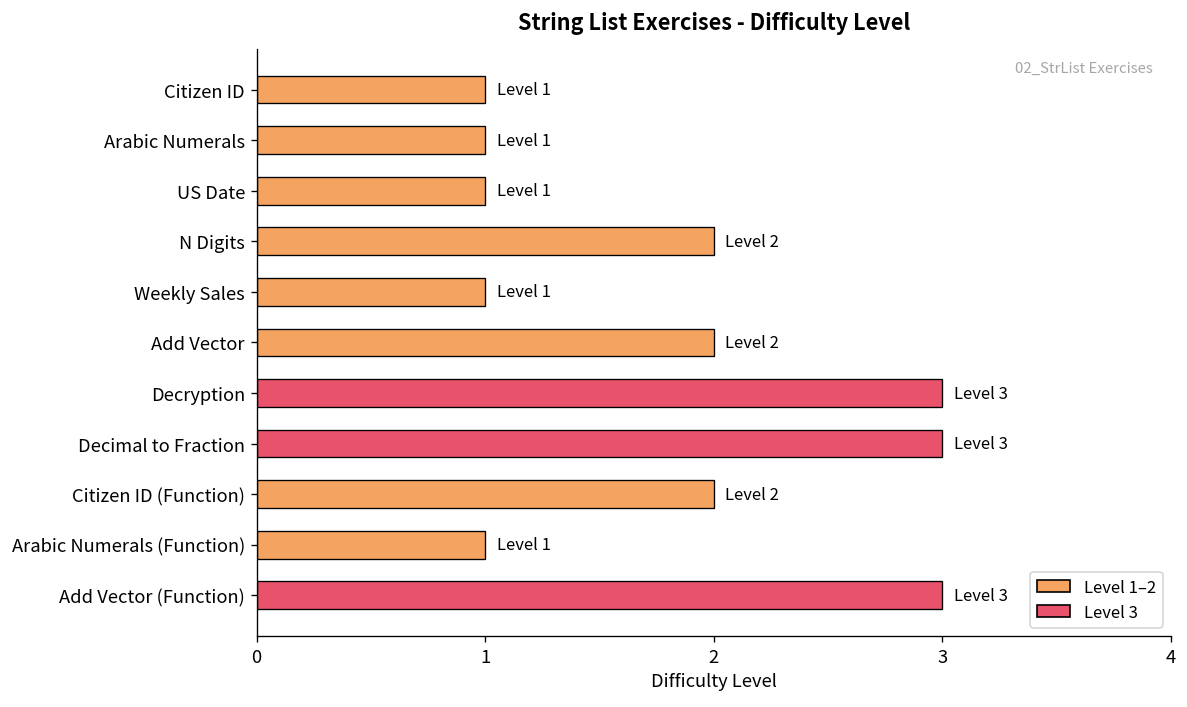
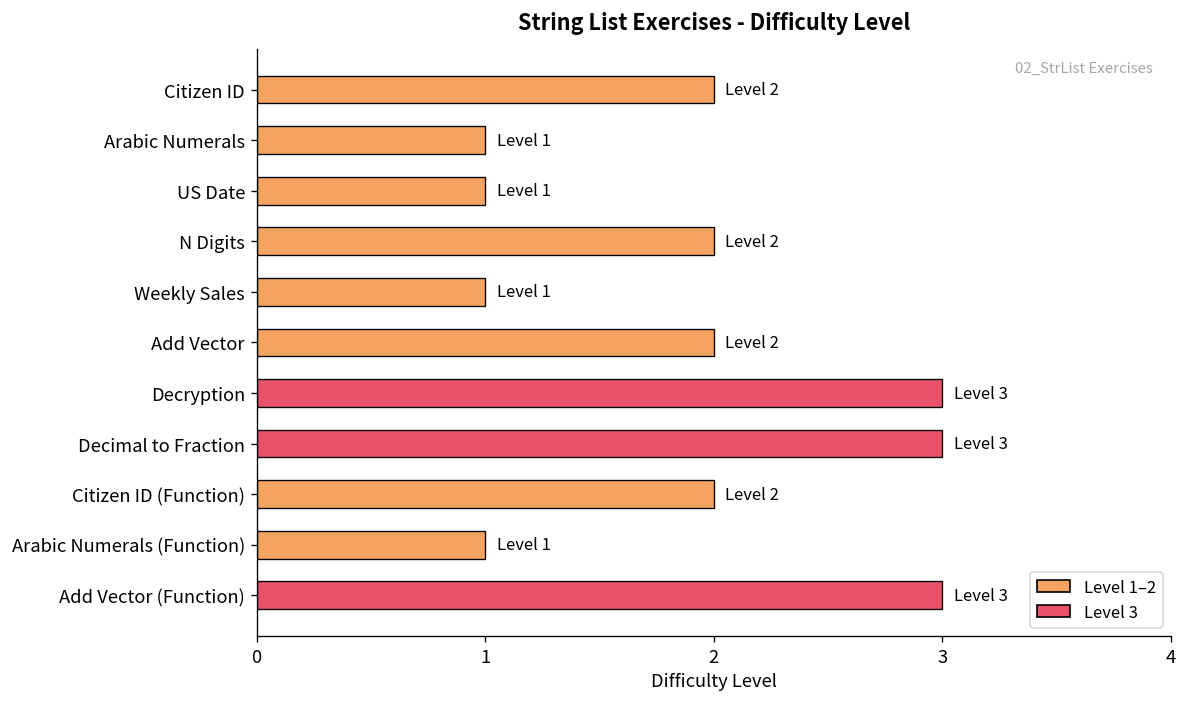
Citizen ID: 1 -> 2
